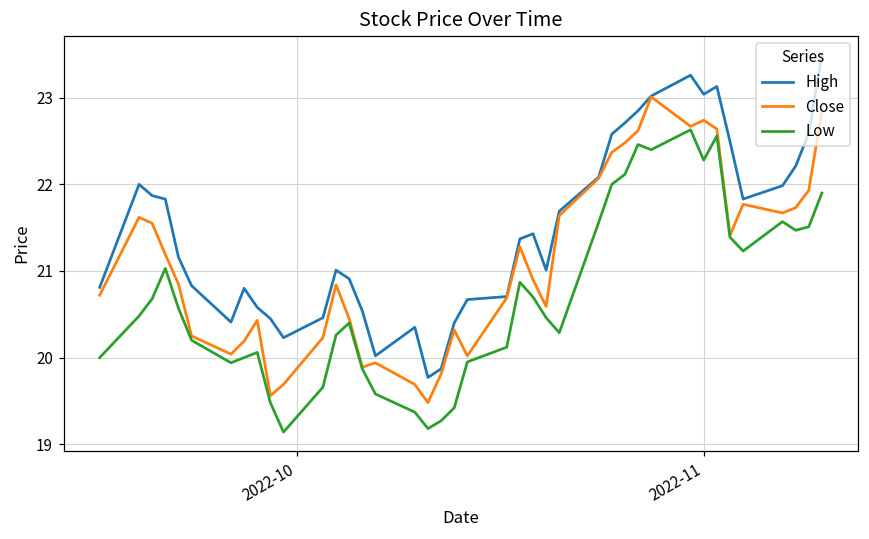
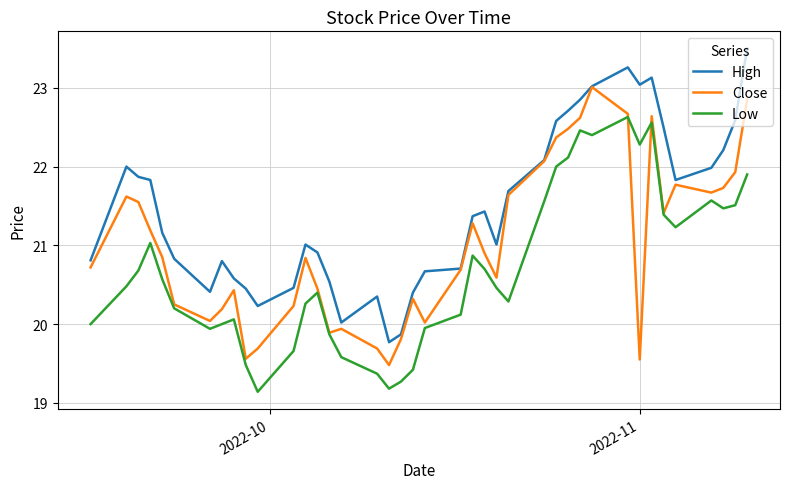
Close, 2022-11: 22.7 -> 19.6
